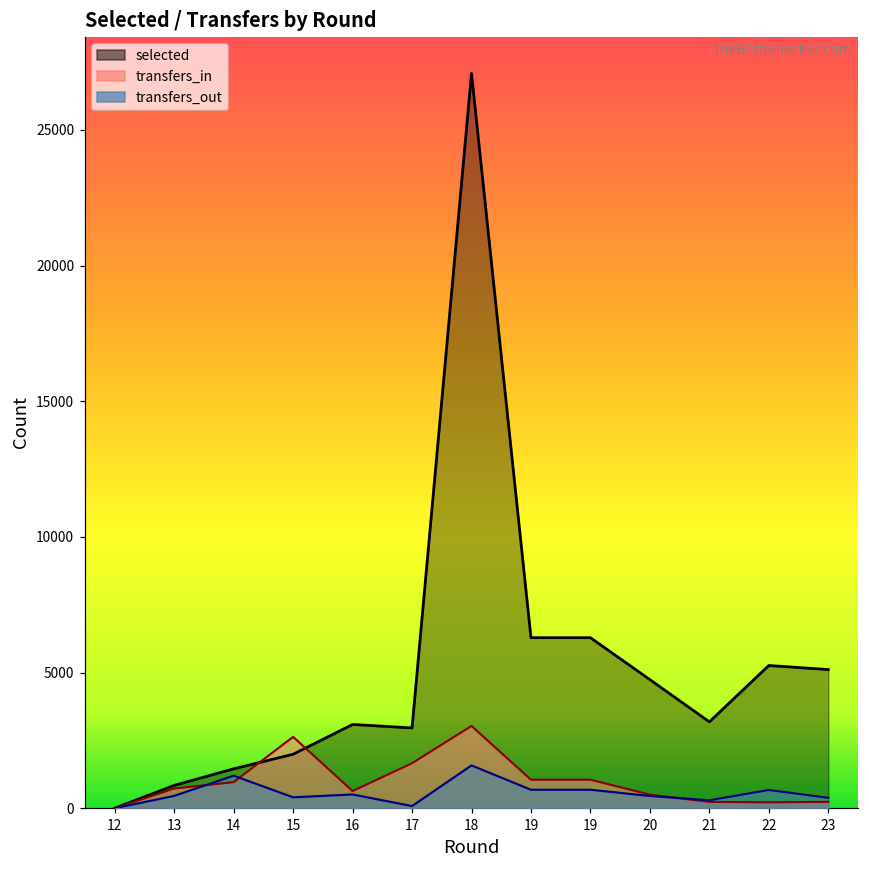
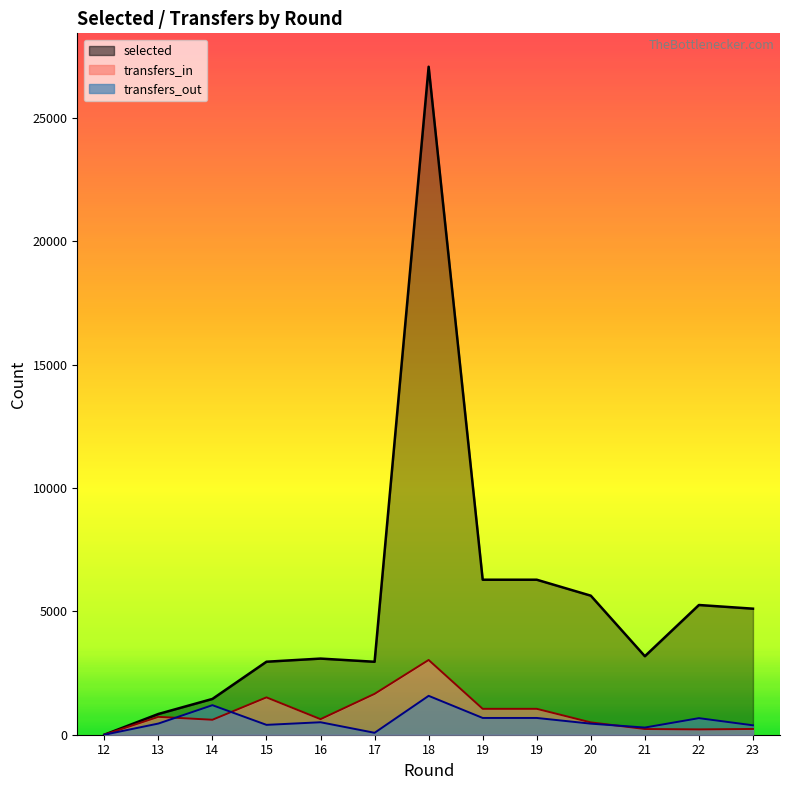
transfers_in, 14: 1000 -> 600
selected, 15: 2000 -> 3000
transfers_in, 15: 2600 -> 1500
selected, 20: 4700 -> 5600
